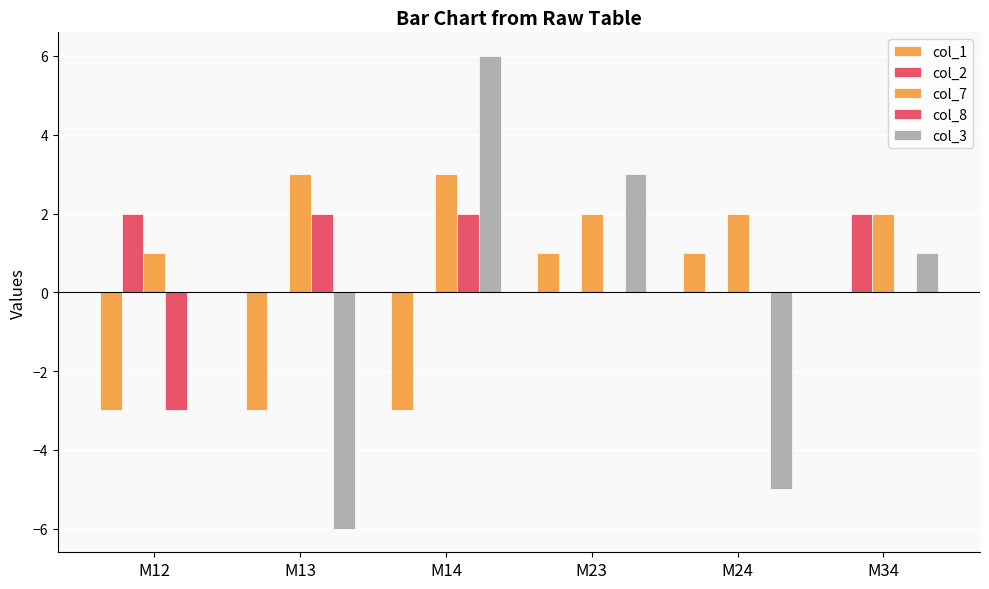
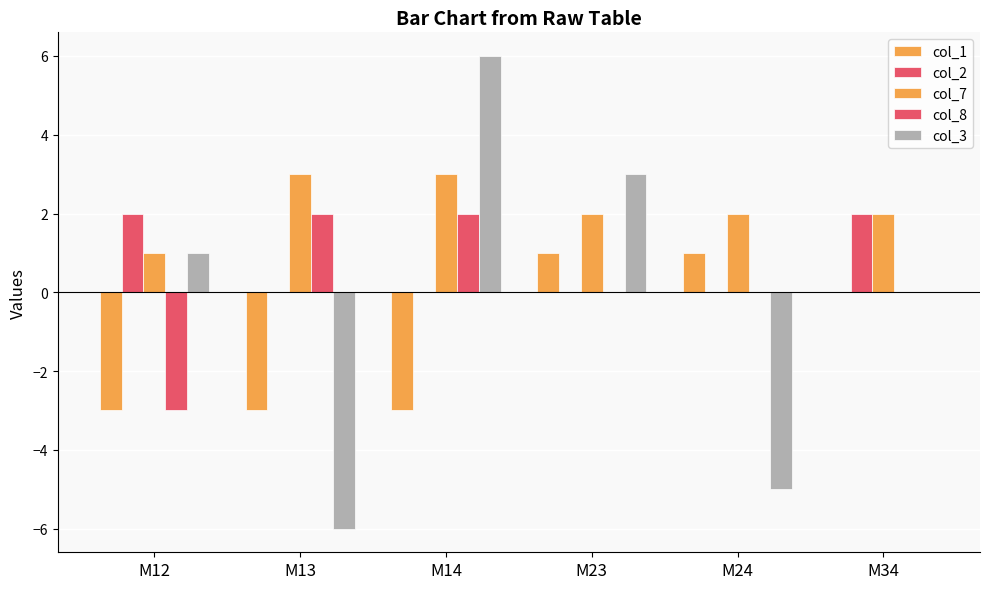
col_3, M12: 0 -> 1
col_3, M34: 1 -> 0
